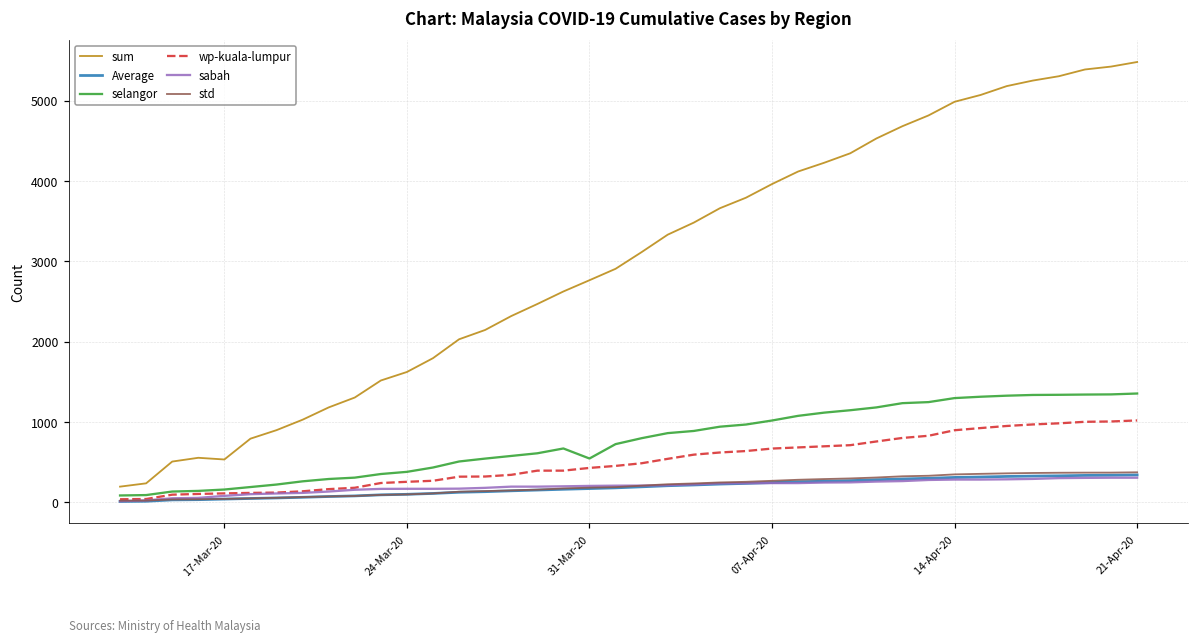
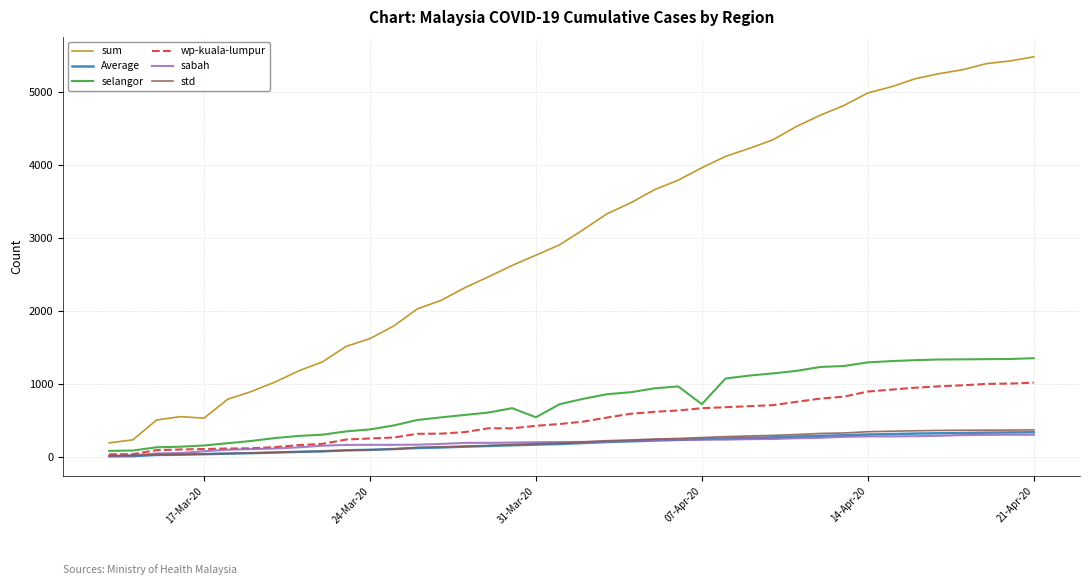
selangor, 07-Apr-20: 1000 -> 700
